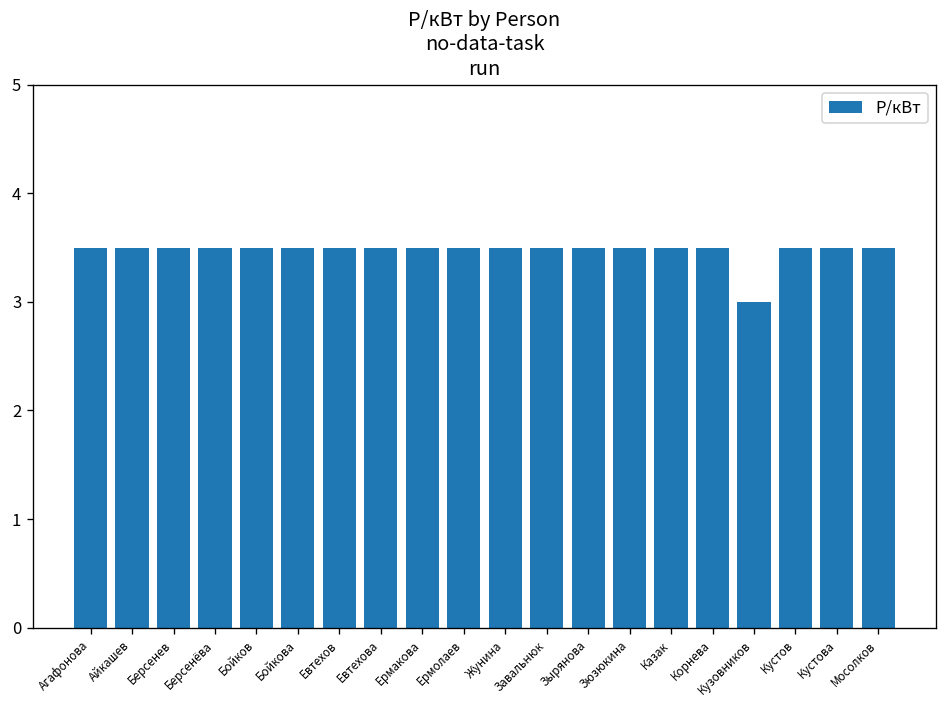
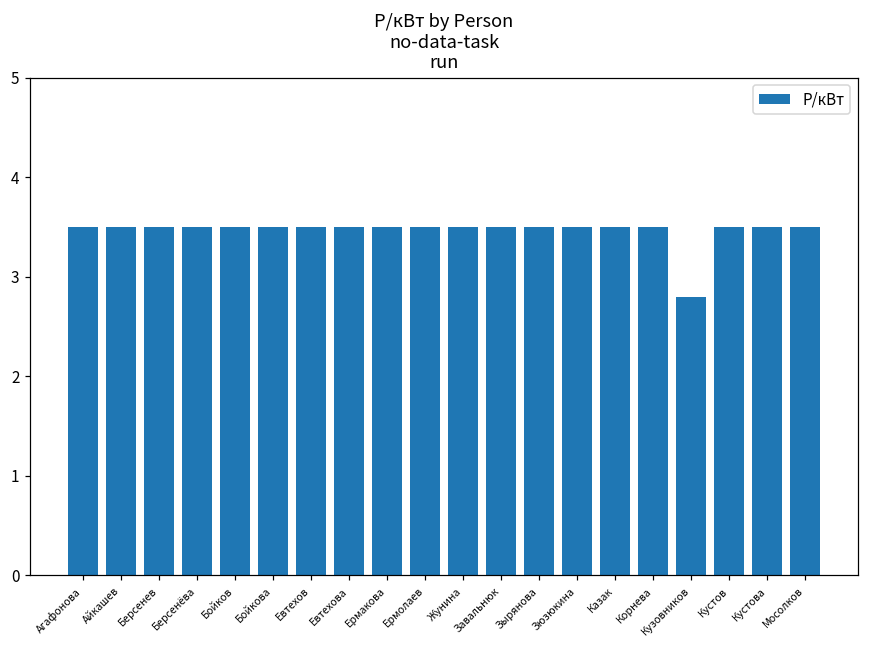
Кузовников: 3.0 -> 2.8
